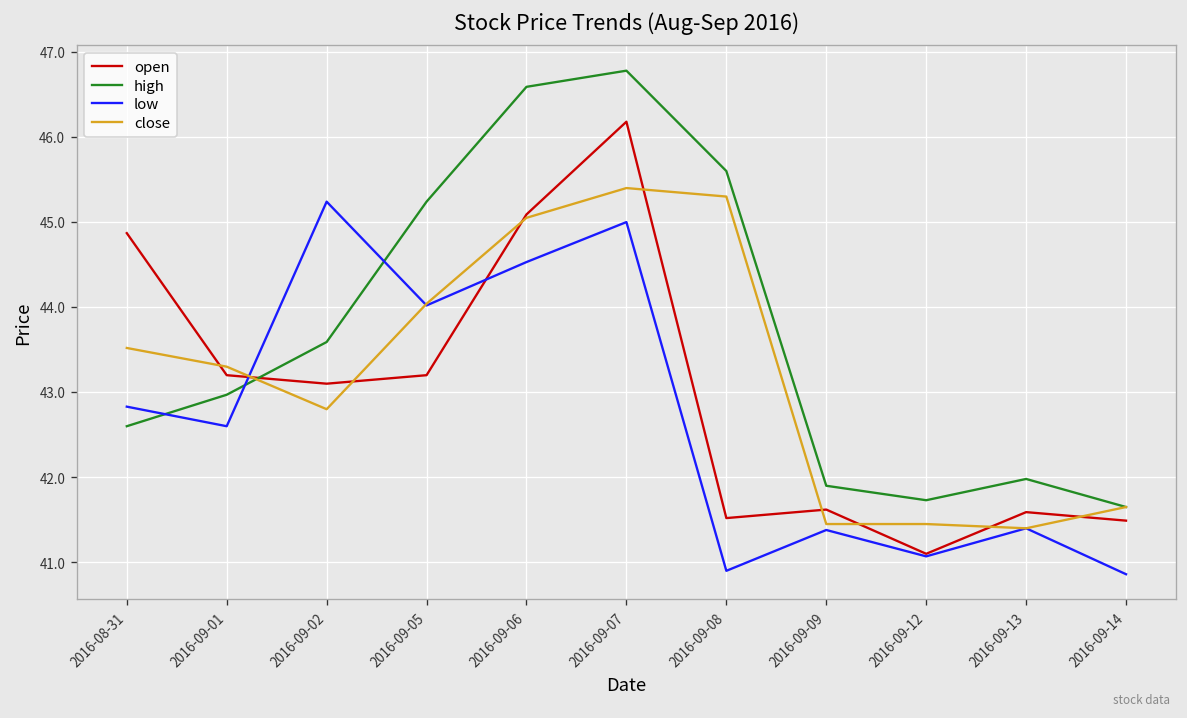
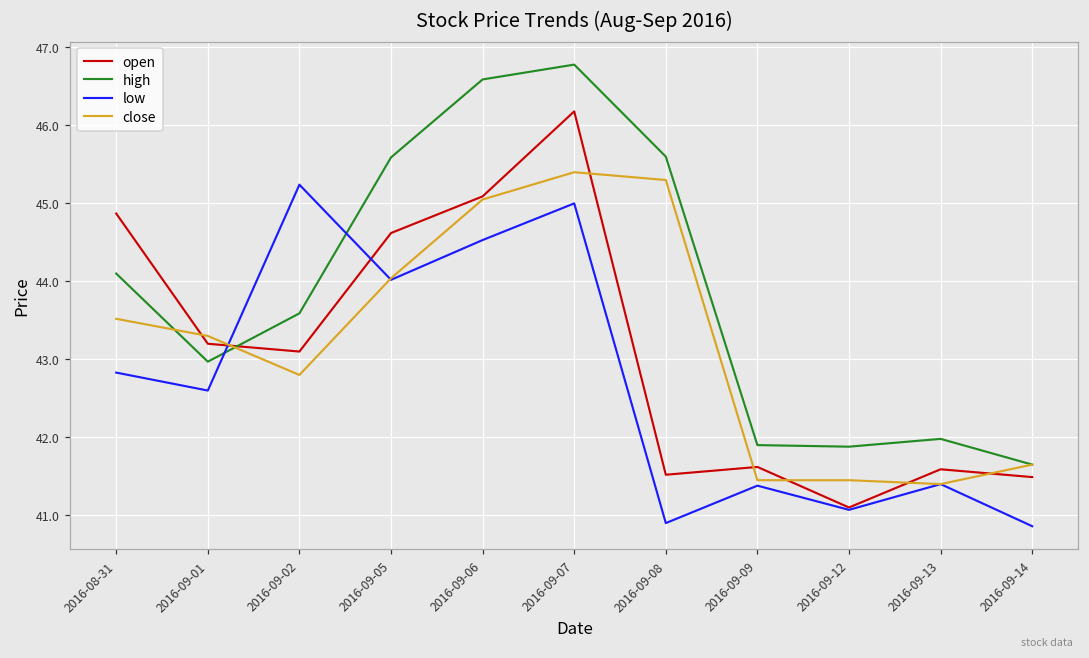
high, 2016-08-31: 42.6 -> 44.1
open, 2016-09-05: 43.2 -> 44.6
high, 2016-09-05: 45.2 -> 45.6
high, 2016-09-12: 41.7 -> 41.9
